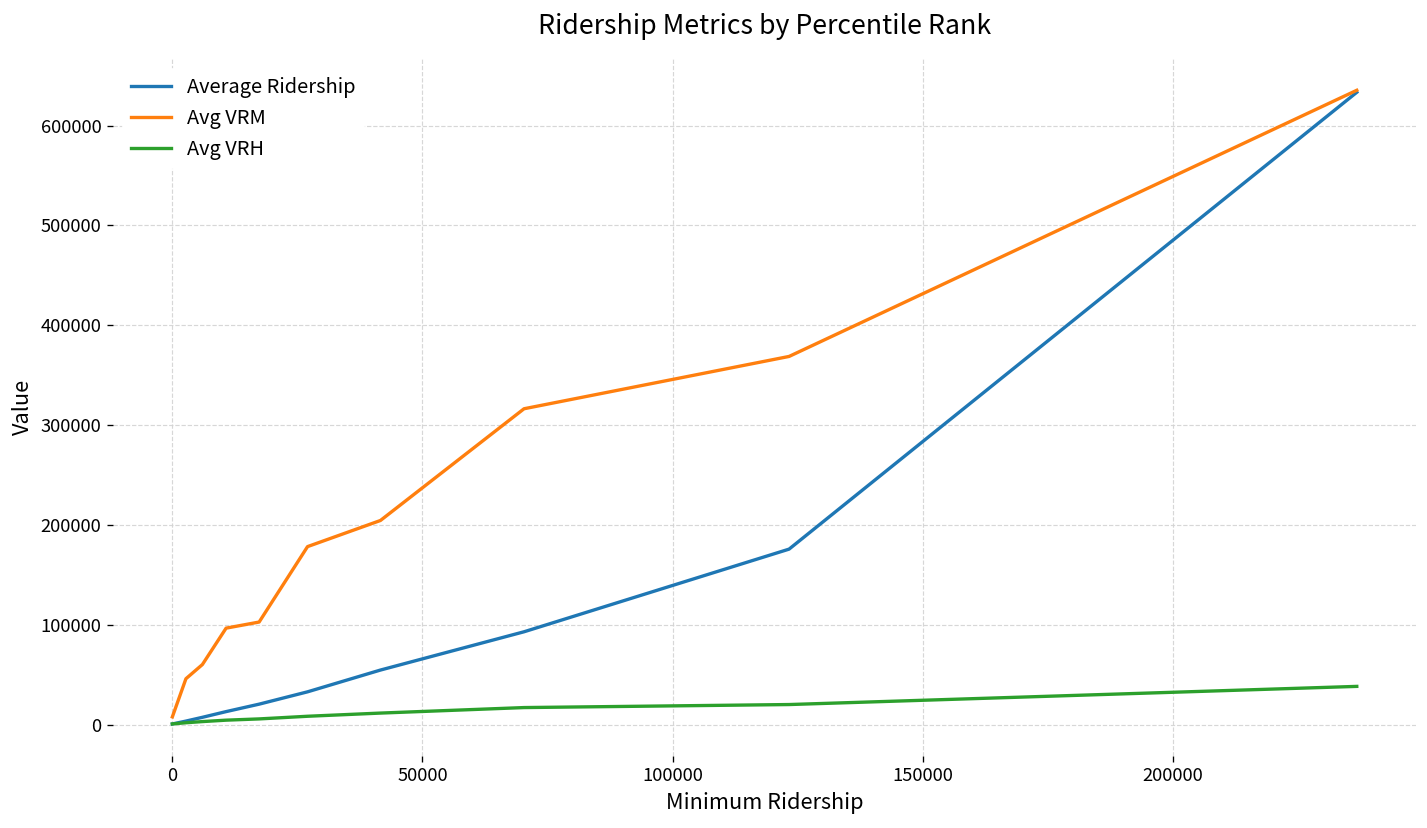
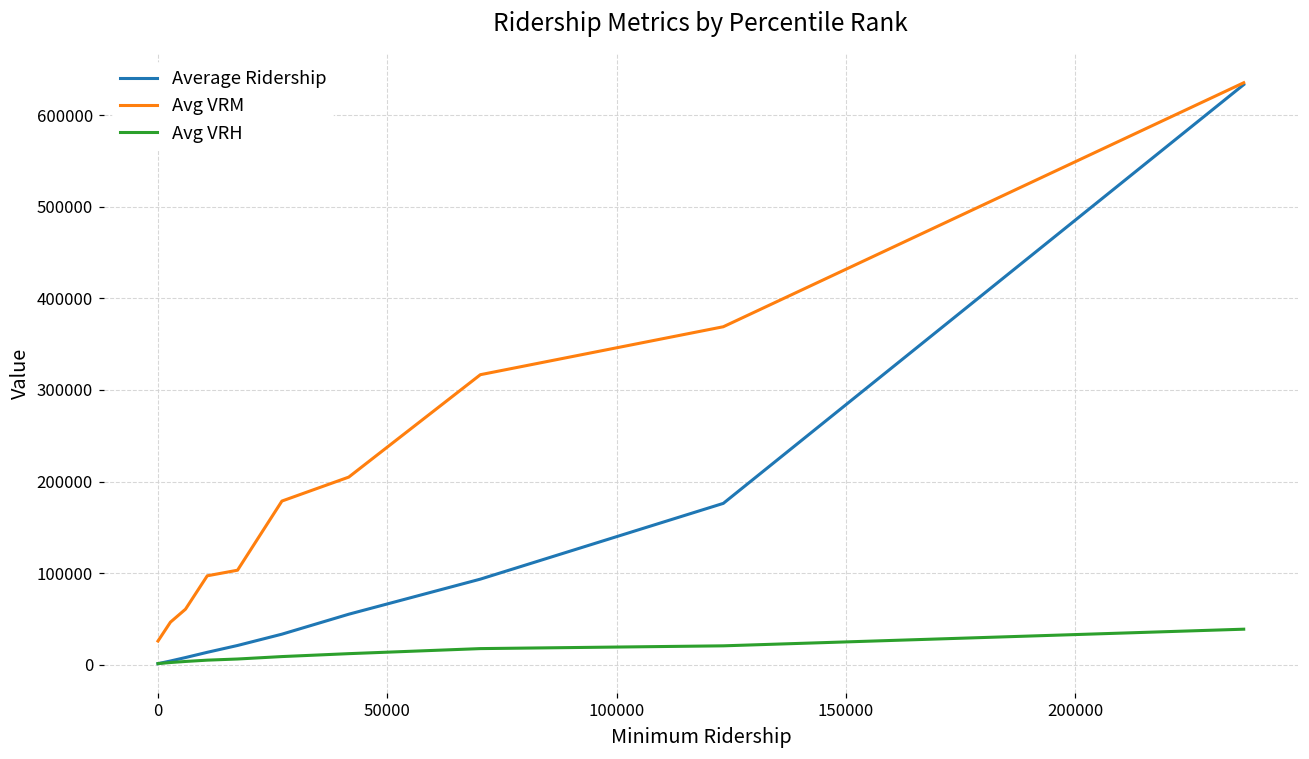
Avg VRM, 0: 10000 -> 30000
